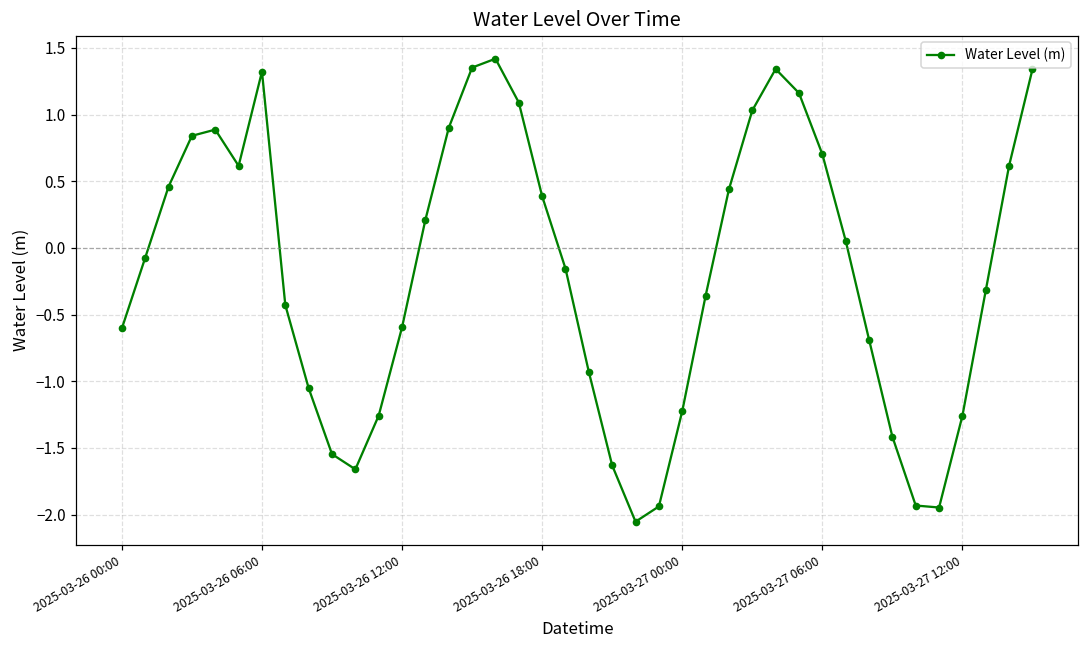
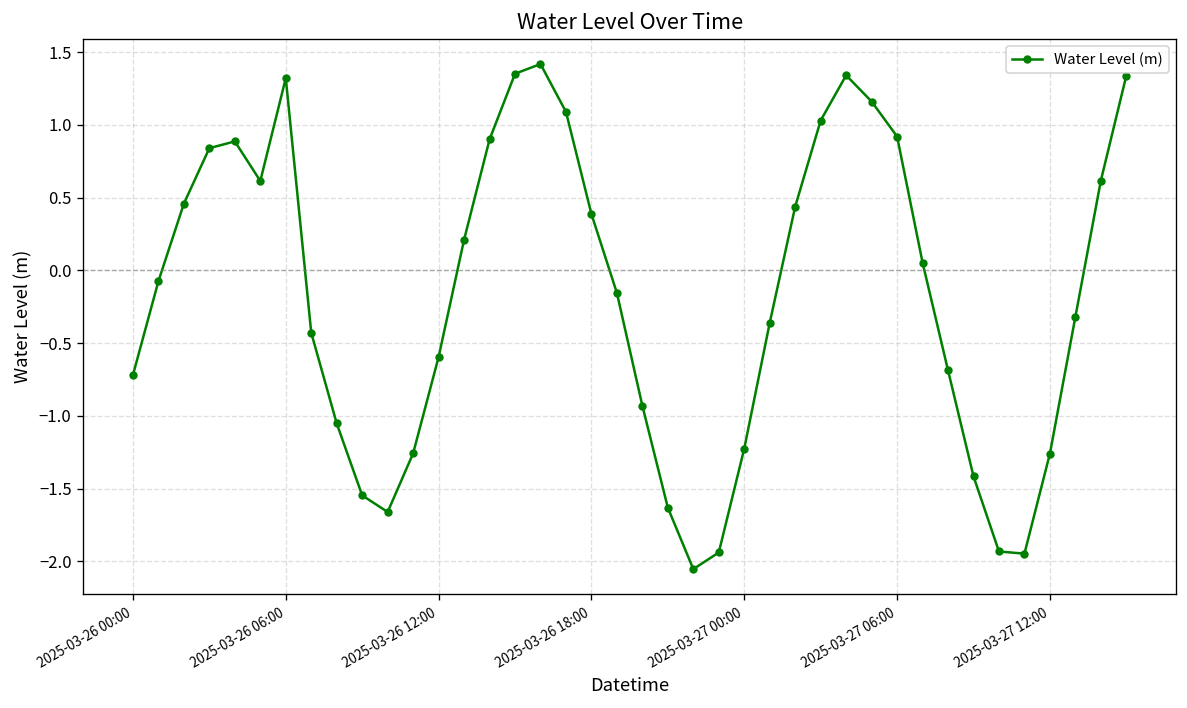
2025-03-26 00:00: -0.60 -> -0.72
2025-03-27 06:00: 0.70 -> 0.92
